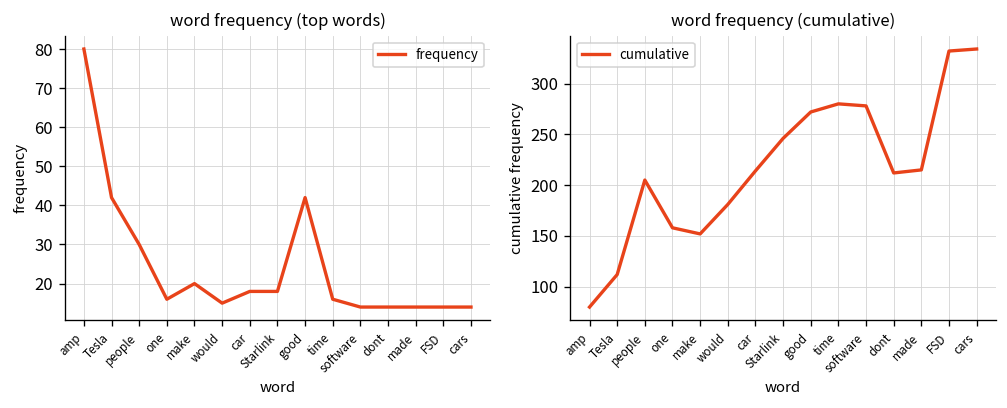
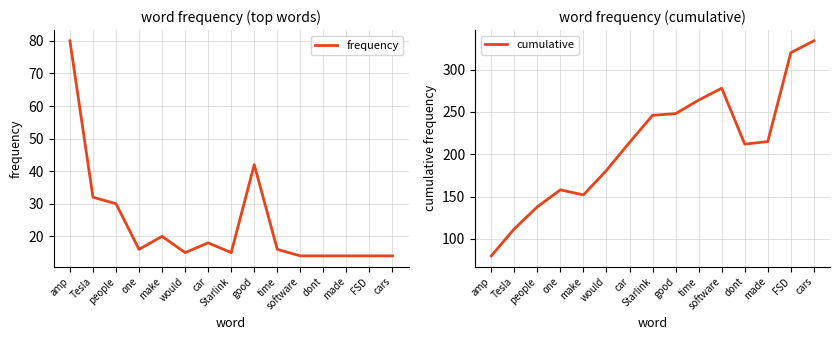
word frequency (top words), Tesla: 42 -> 32
word frequency (top words), Starlink: 18 -> 15
word frequency (cumulative), people: 210 -> 140
word frequency (cumulative), good: 270 -> 250
word frequency (cumulative), time: 280 -> 260
word frequency (cumulative), FSD: 330 -> 320
